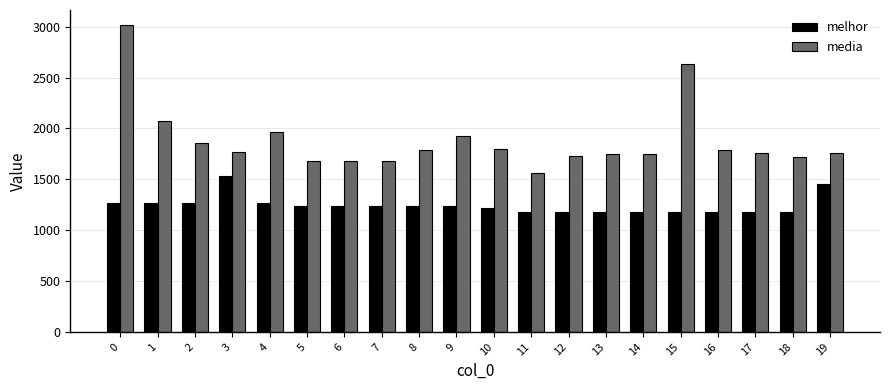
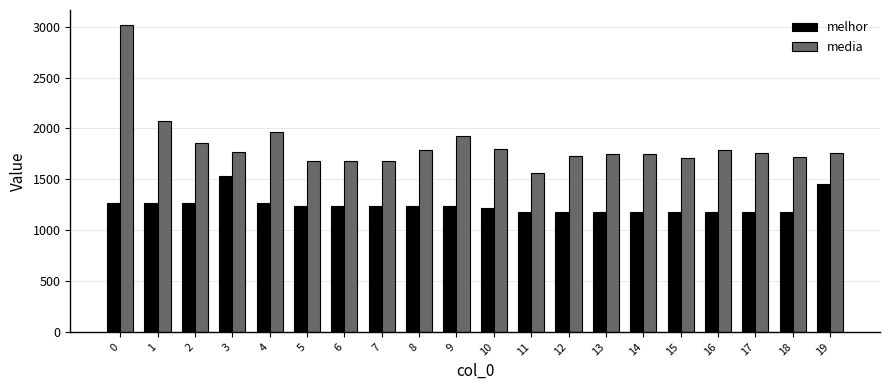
media, 15: 2640 -> 1710
